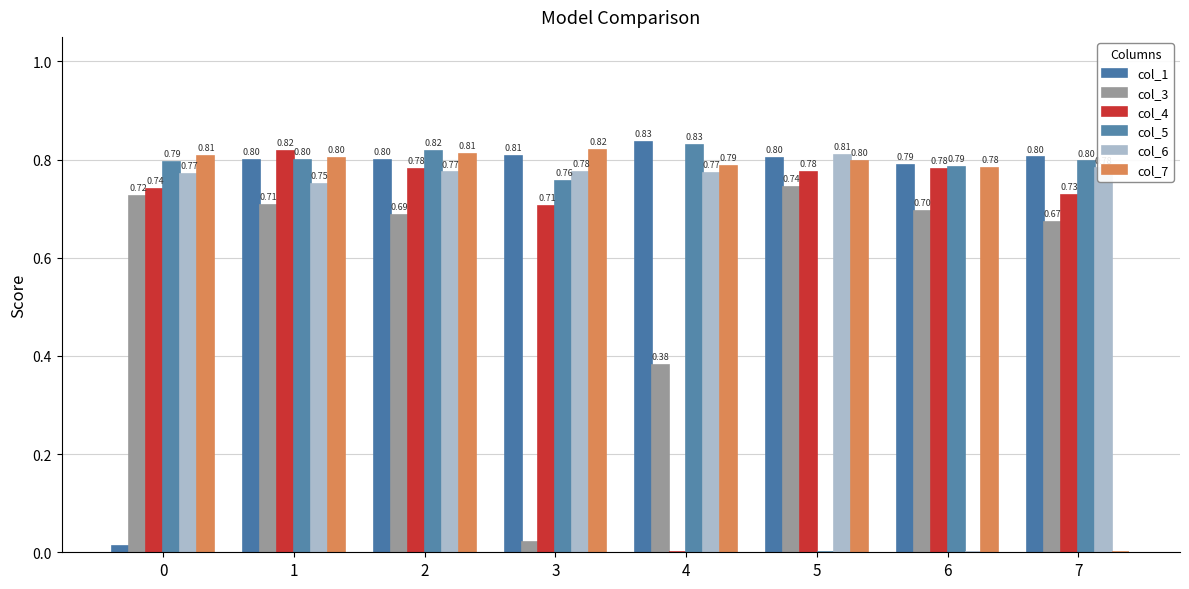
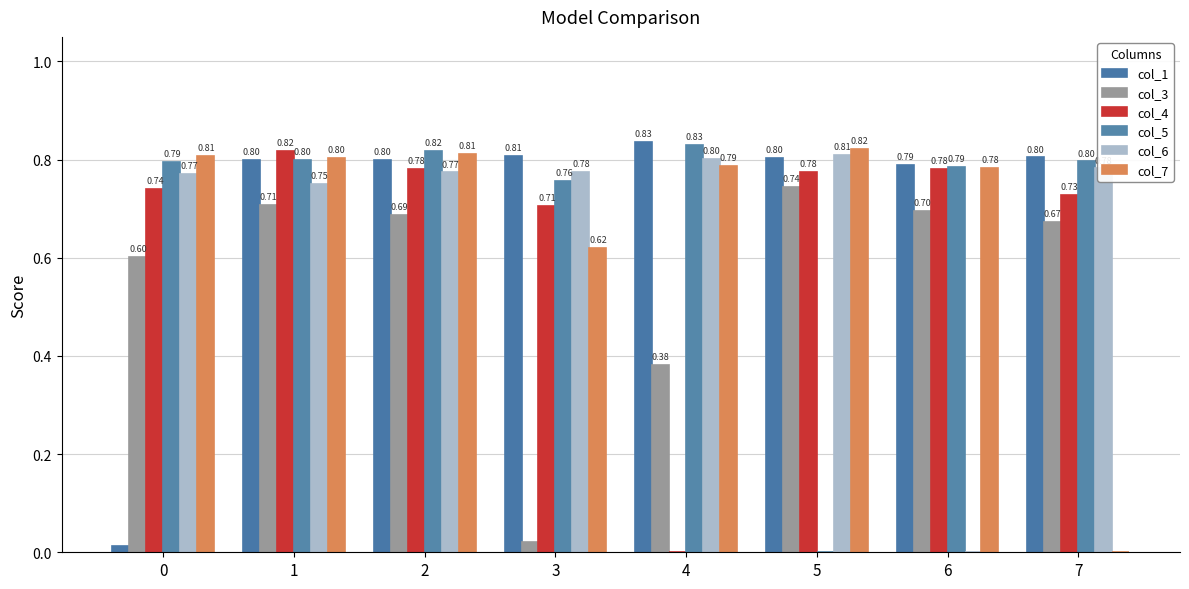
col_3, 0: 0.72 -> 0.60
col_7, 3: 0.82 -> 0.62
col_6, 4: 0.77 -> 0.80
col_7, 5: 0.80 -> 0.82
